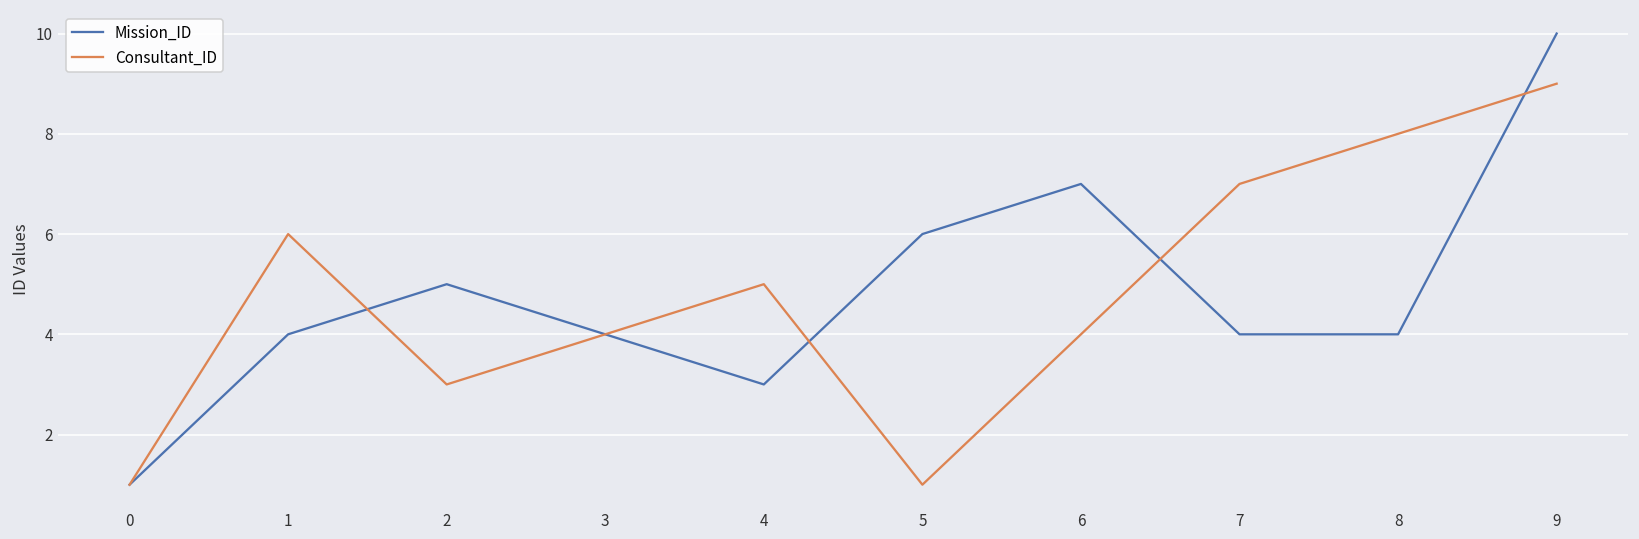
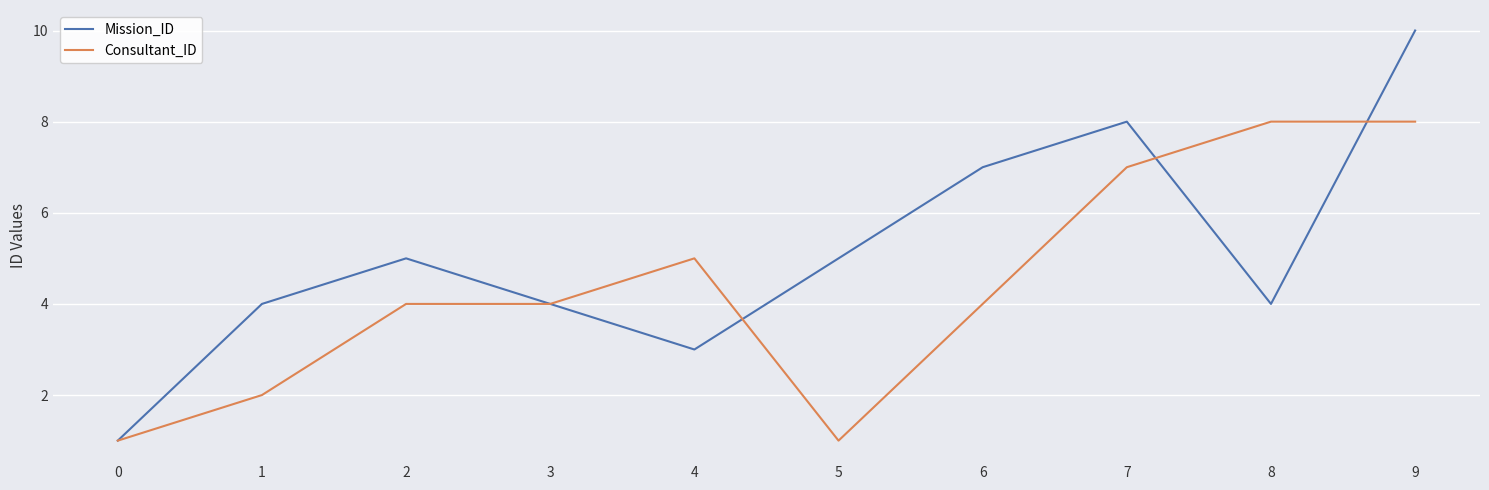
Consultant_ID, 1: 6 -> 2
Consultant_ID, 2: 3 -> 4
Mission_ID, 5: 6 -> 5
Mission_ID, 7: 4 -> 8
Consultant_ID, 9: 9 -> 8
